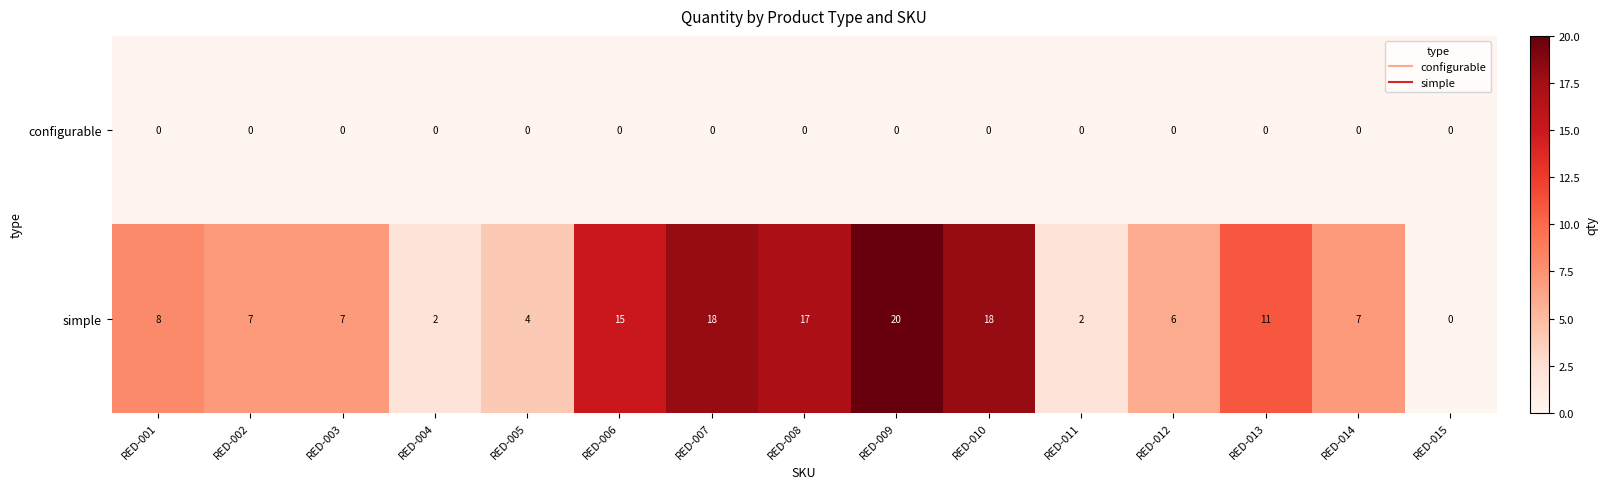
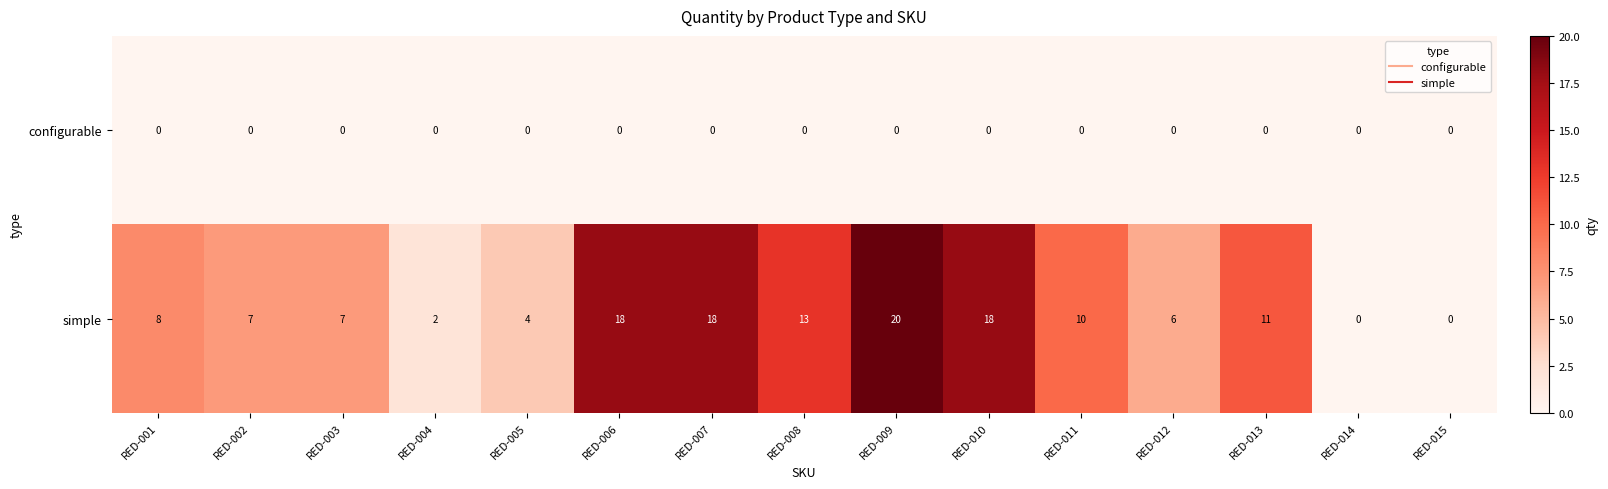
simple, RED-006: 15 -> 18
simple, RED-008: 17 -> 13
simple, RED-011: 2 -> 10
simple, RED-014: 7 -> 0
